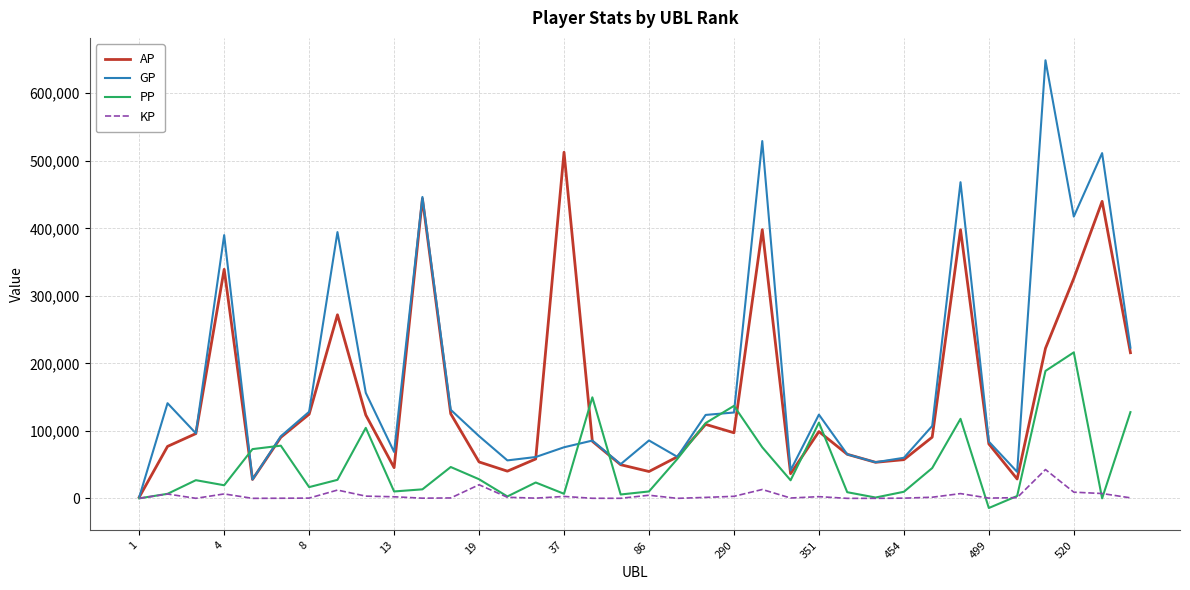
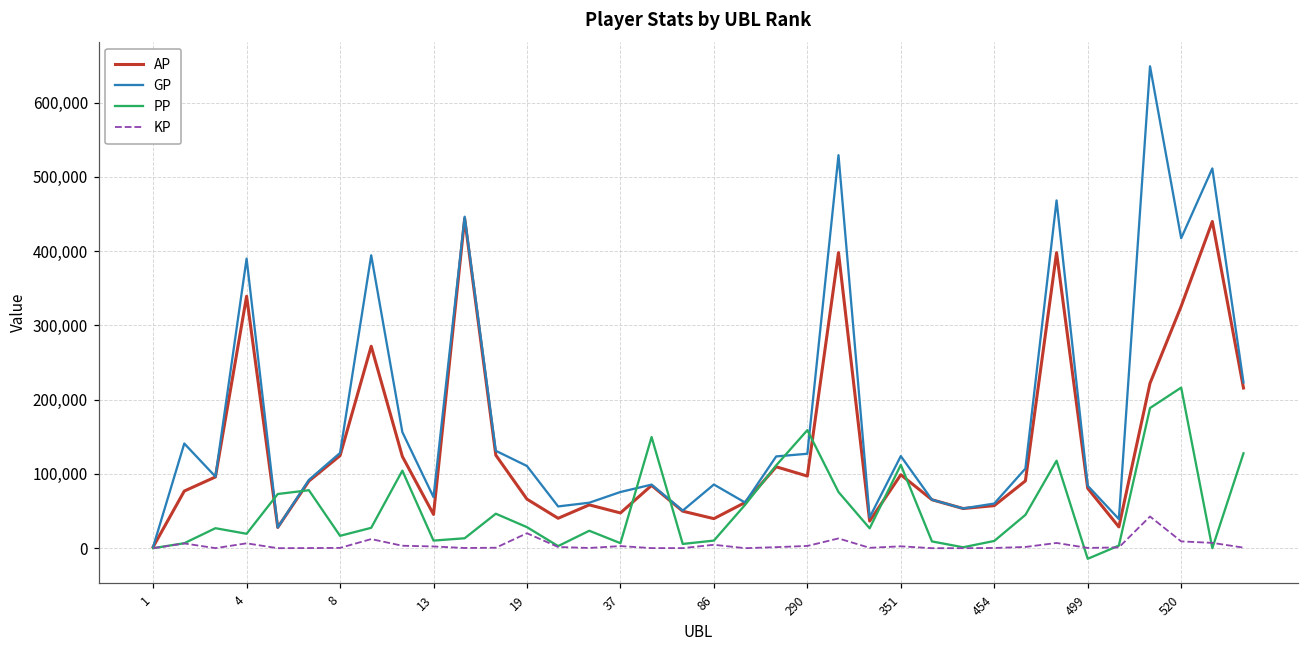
AP, 19: 50,000 -> 70,000
GP, 19: 90,000 -> 110,000
AP, 37: 510,000 -> 50,000
PP, 290: 140,000 -> 160,000
